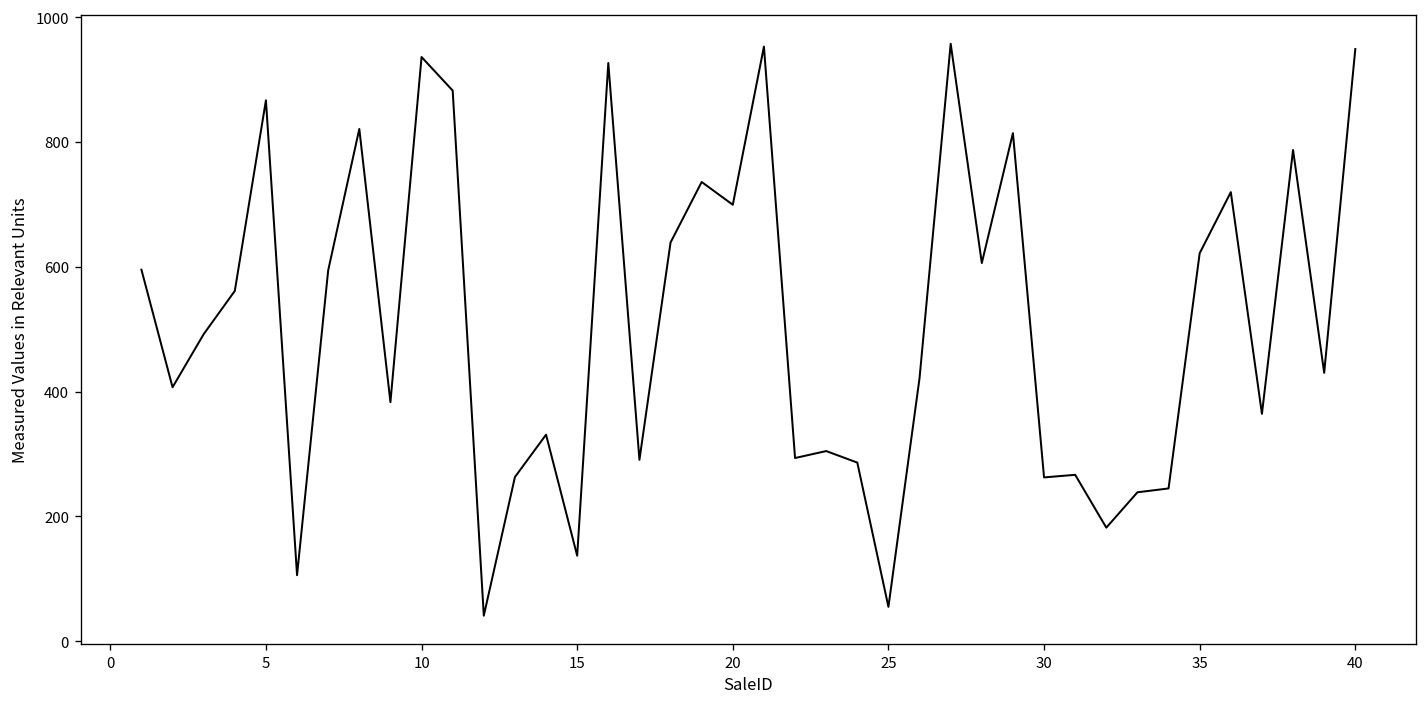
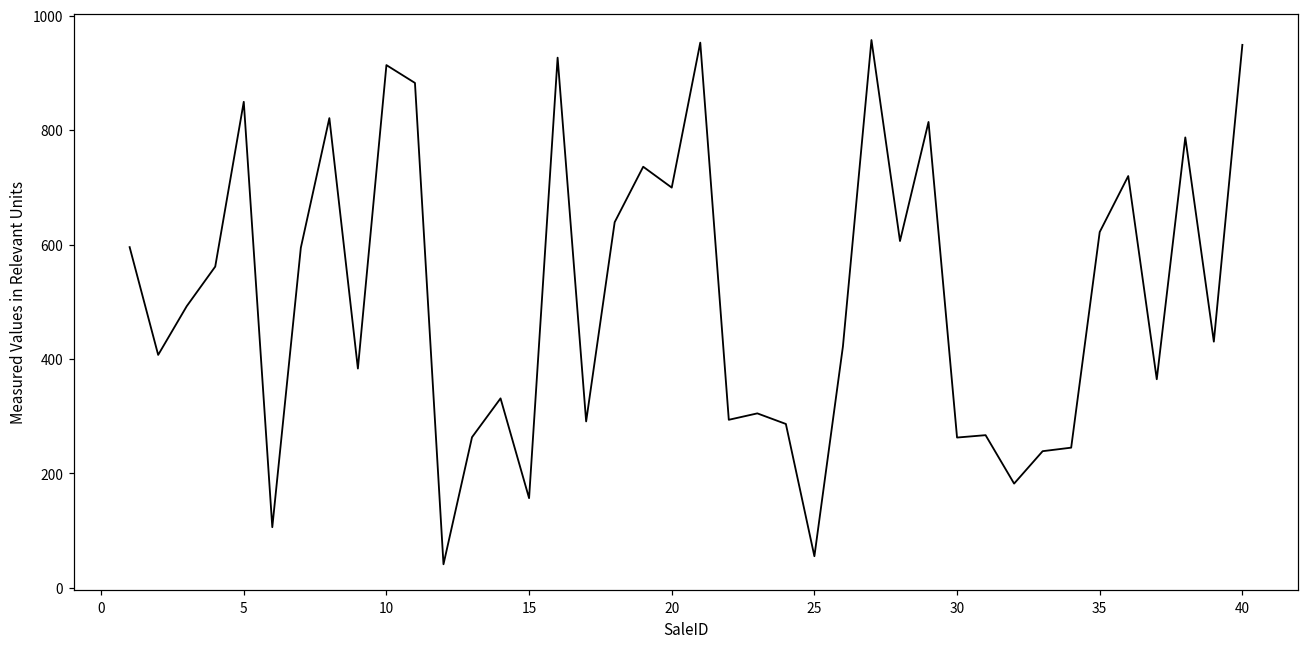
5: 870 -> 850
10: 940 -> 910
15: 140 -> 160
